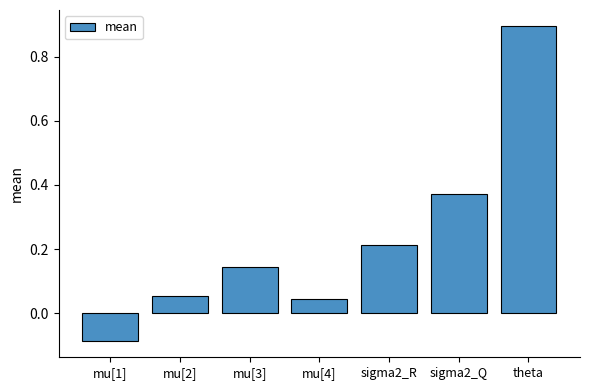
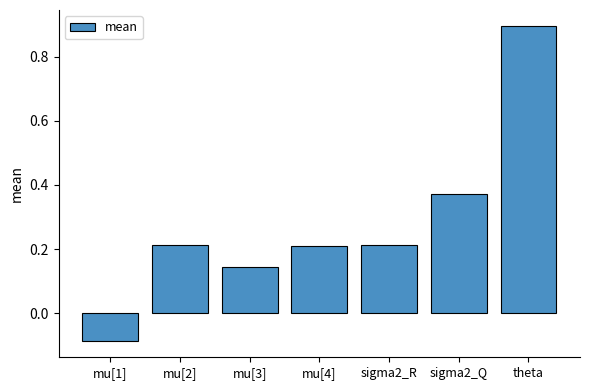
mu[2]: 0.05 -> 0.21
mu[4]: 0.05 -> 0.21
